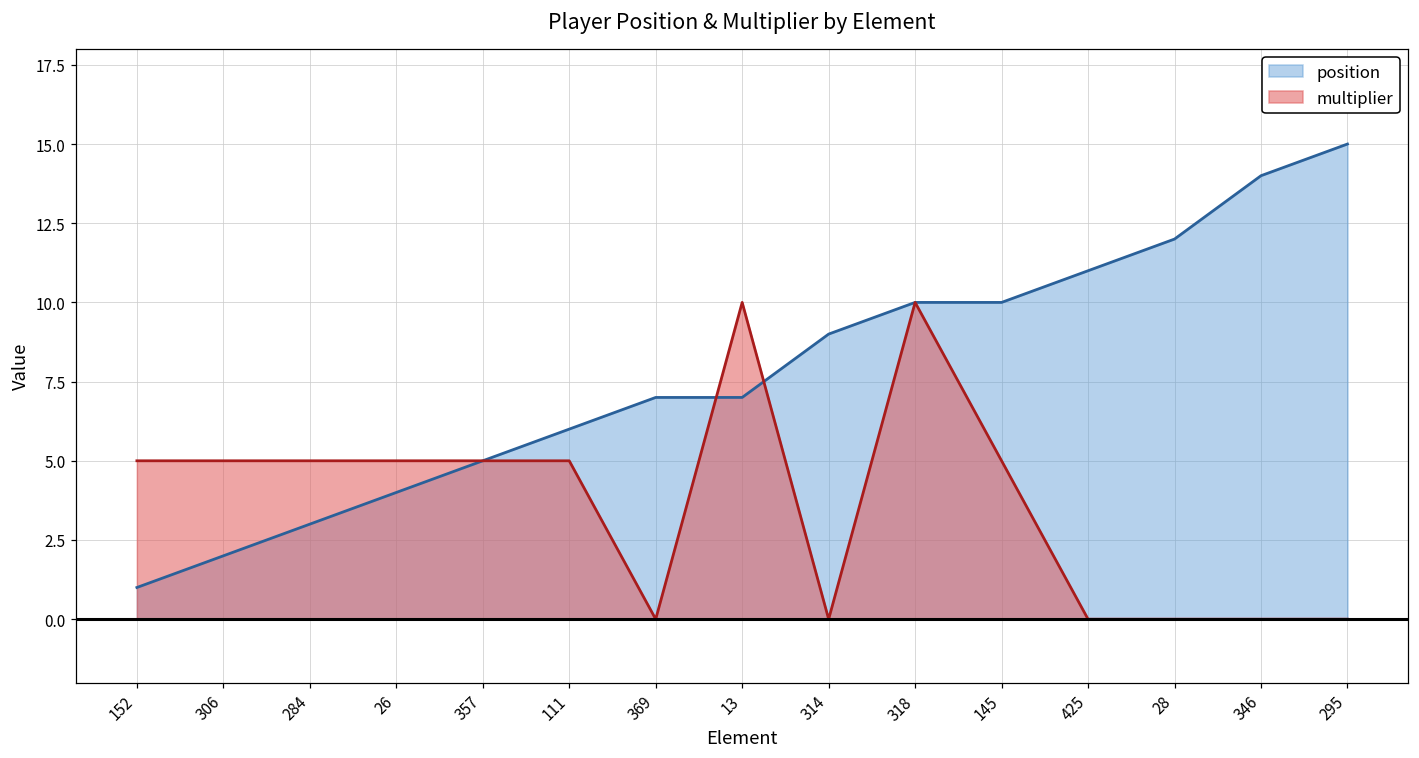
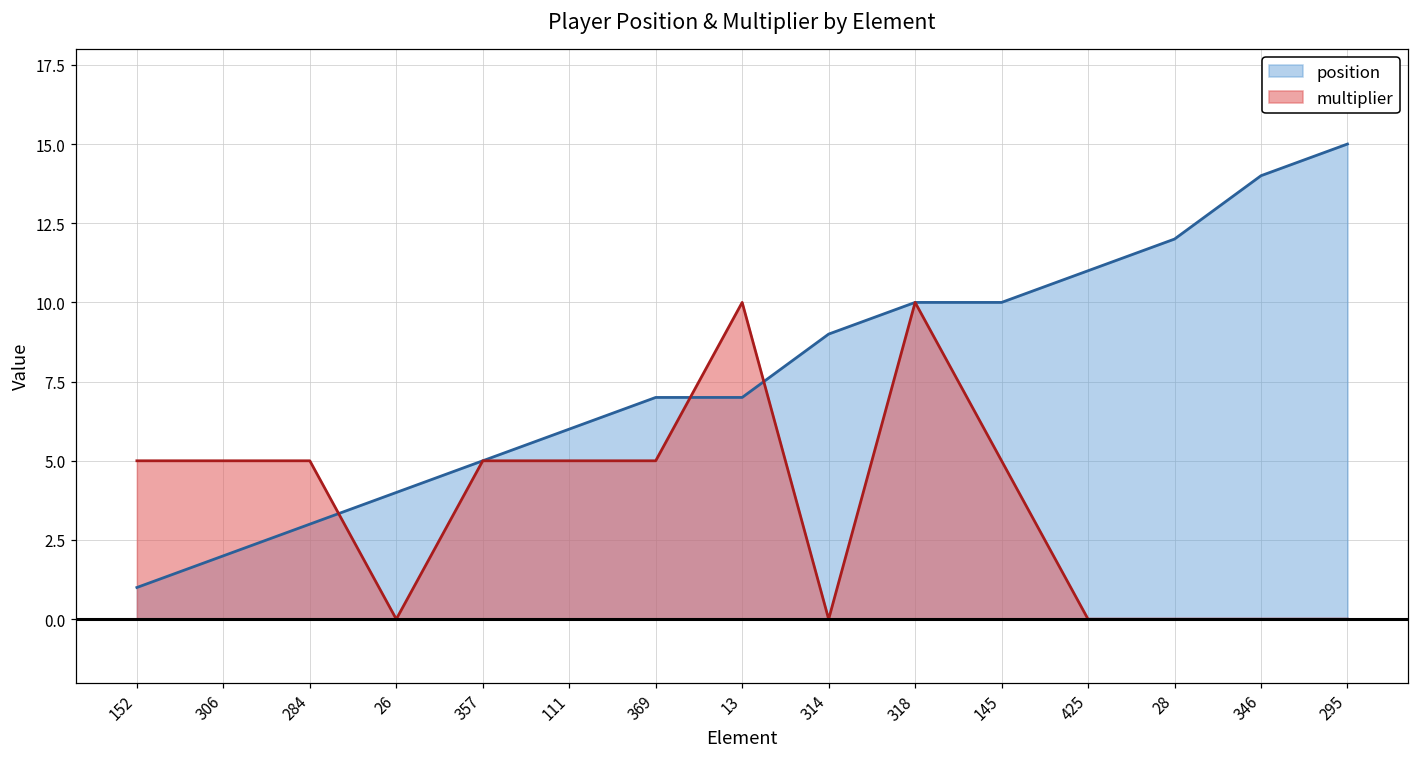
multiplier, 26: 5.0 -> 0.0
multiplier, 369: 0.0 -> 5.0
